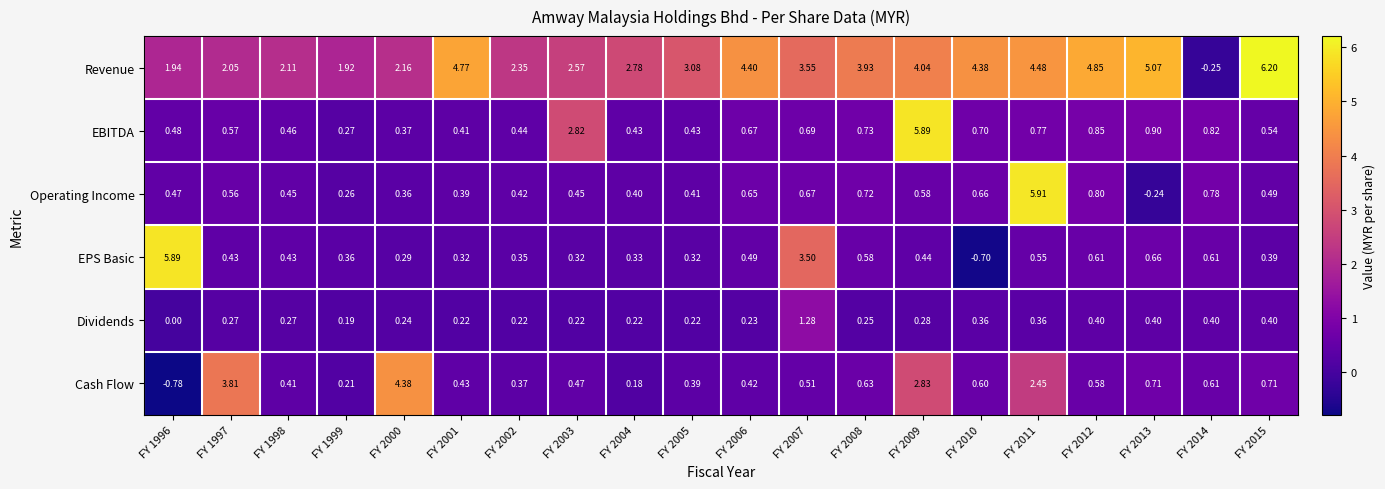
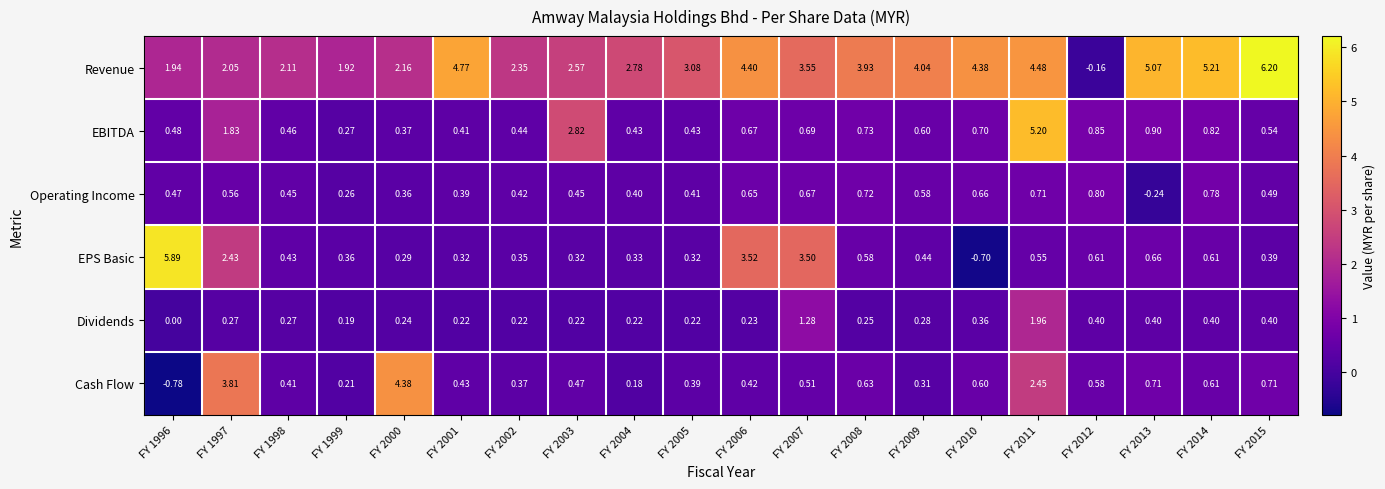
Revenue, FY 2012: 4.85 -> -0.16
Revenue, FY 2014: -0.25 -> 5.21
EBITDA, FY 1997: 0.57 -> 1.83
EBITDA, FY 2009: 5.89 -> 0.60
EBITDA, FY 2011: 0.77 -> 5.20
Operating Income, FY 2011: 5.91 -> 0.71
EPS Basic, FY 1997: 0.43 -> 2.43
EPS Basic, FY 2006: 0.49 -> 3.52
Dividends, FY 2011: 0.36 -> 1.96
Cash Flow, FY 2009: 2.83 -> 0.31
